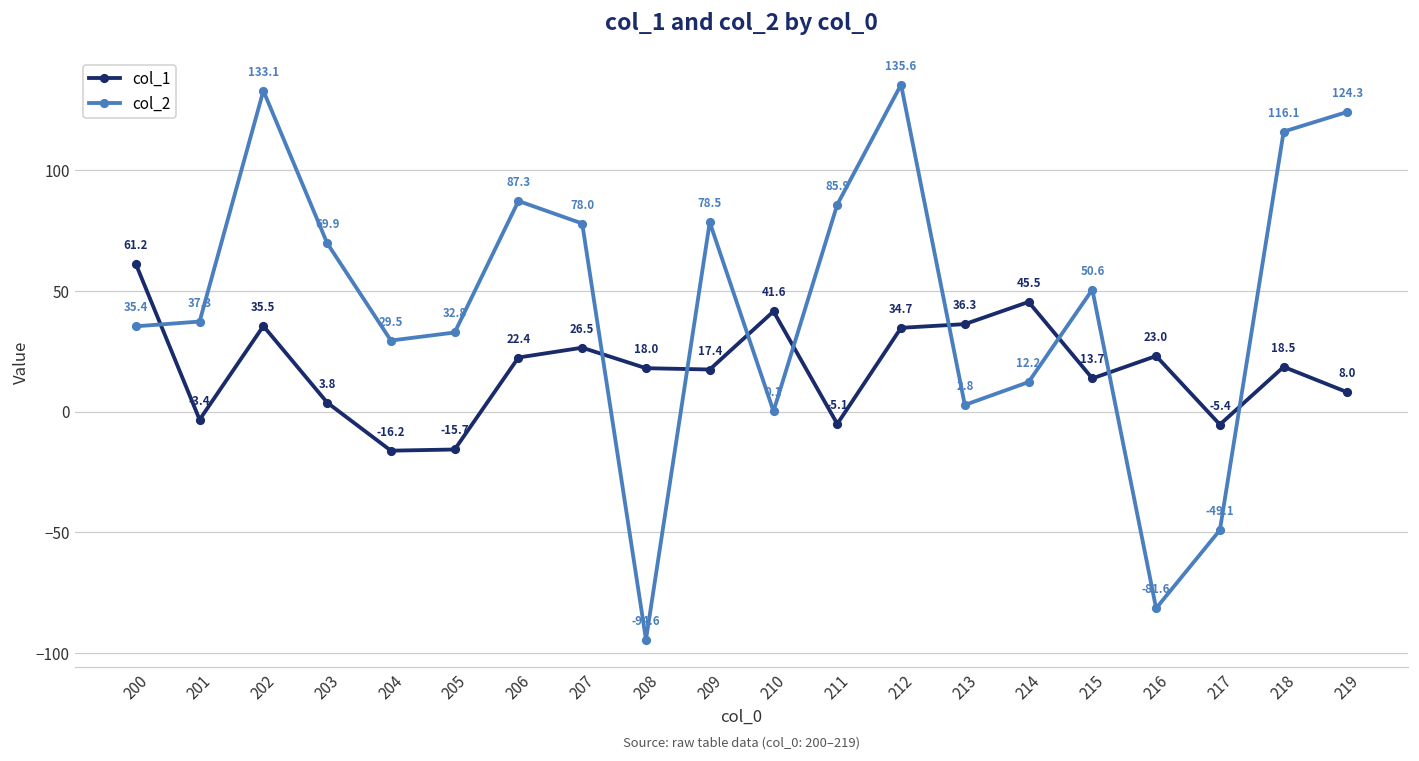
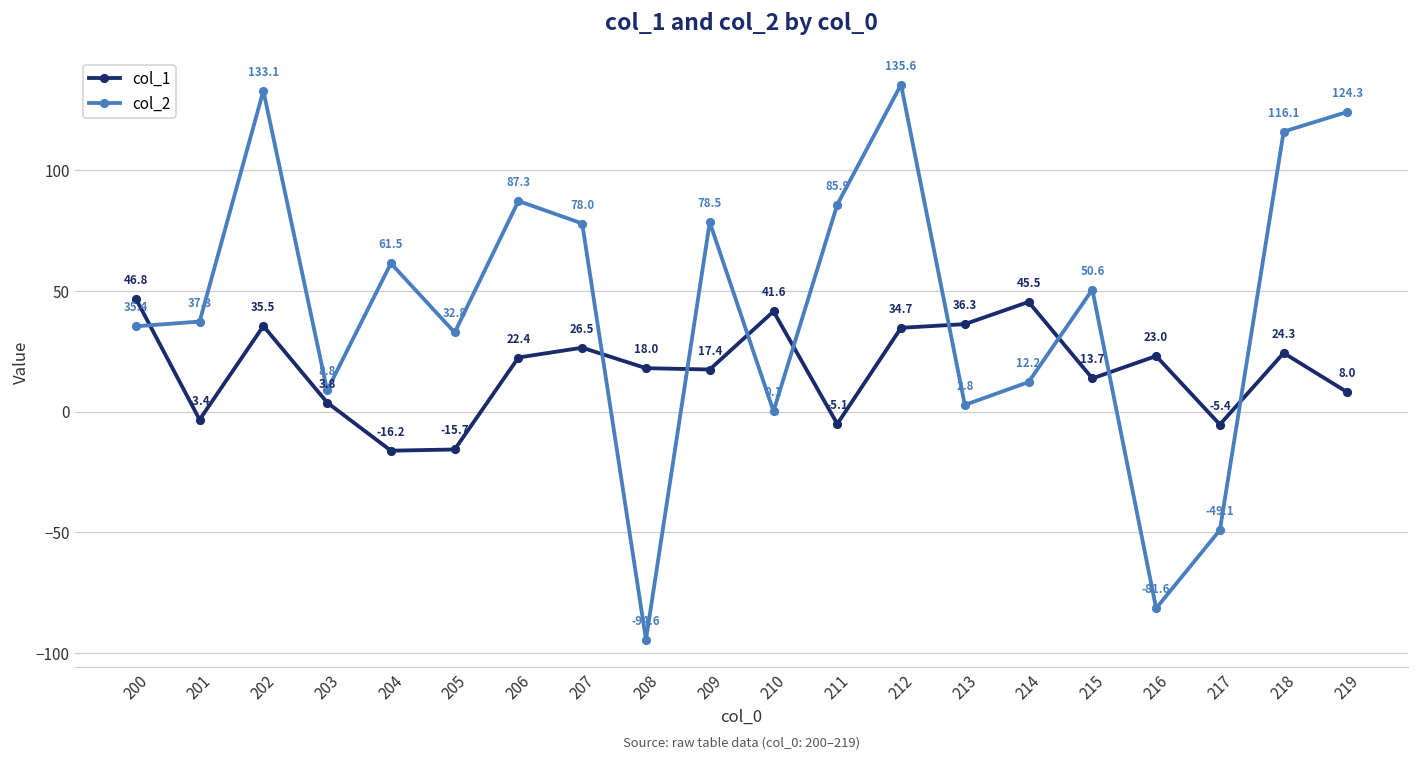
col_1, 200: 61.2 -> 46.8
col_2, 203: 69.9 -> 8.8
col_2, 204: 29.5 -> 61.5
col_1, 218: 18.5 -> 24.3
